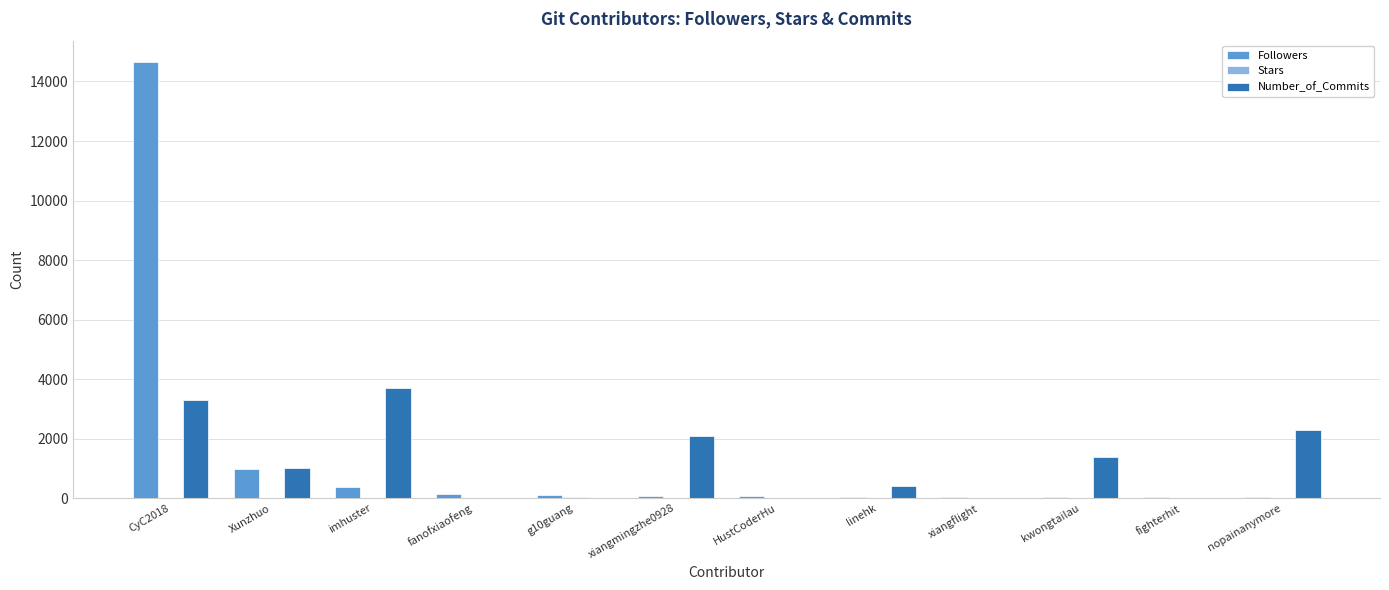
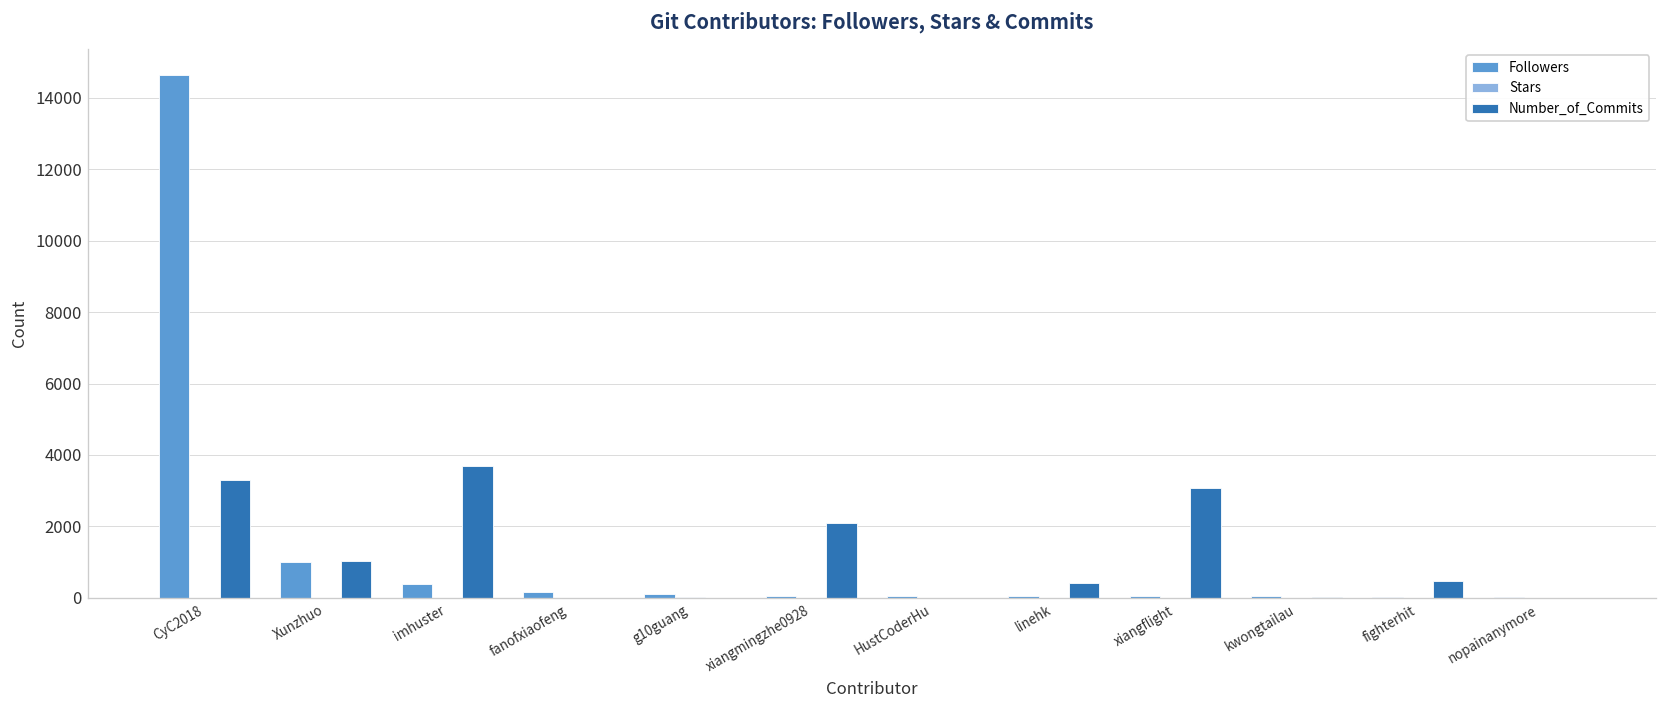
Number_of_Commits, xiangflight: 0 -> 3100
Number_of_Commits, kwongtailau: 1400 -> 0
Number_of_Commits, fighterhit: 0 -> 500
Number_of_Commits, nopainanymore: 2300 -> 0
